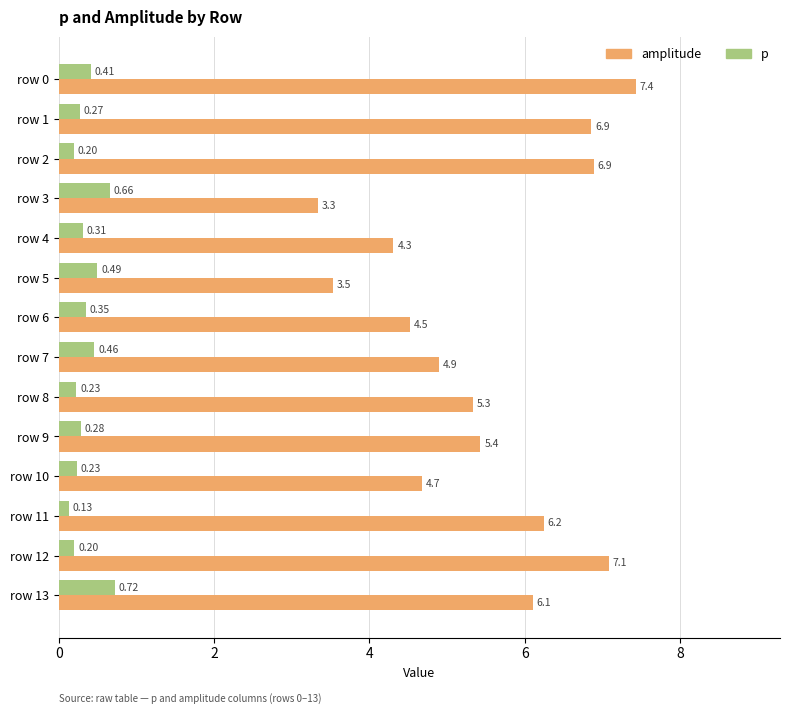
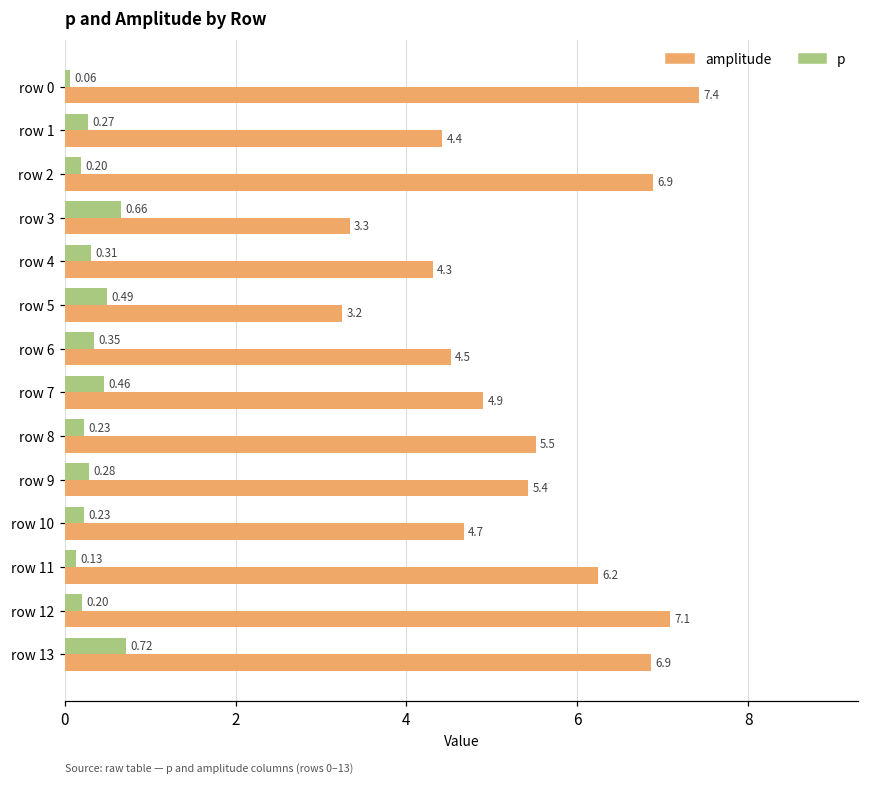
p, row 0: 0.41 -> 0.06
amplitude, row 1: 6.9 -> 4.4
amplitude, row 5: 3.5 -> 3.2
amplitude, row 8: 5.3 -> 5.5
amplitude, row 13: 6.1 -> 6.9
